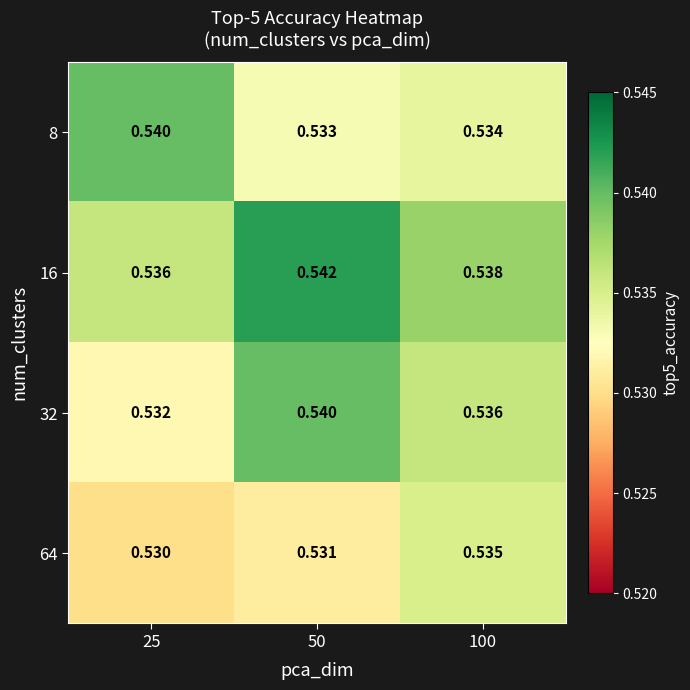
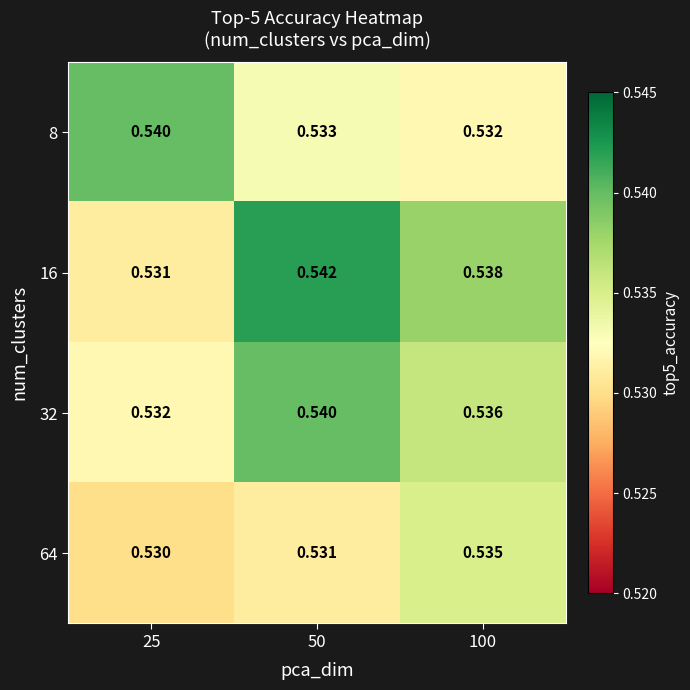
8, 100: 0.534 -> 0.532
16, 25: 0.536 -> 0.531
